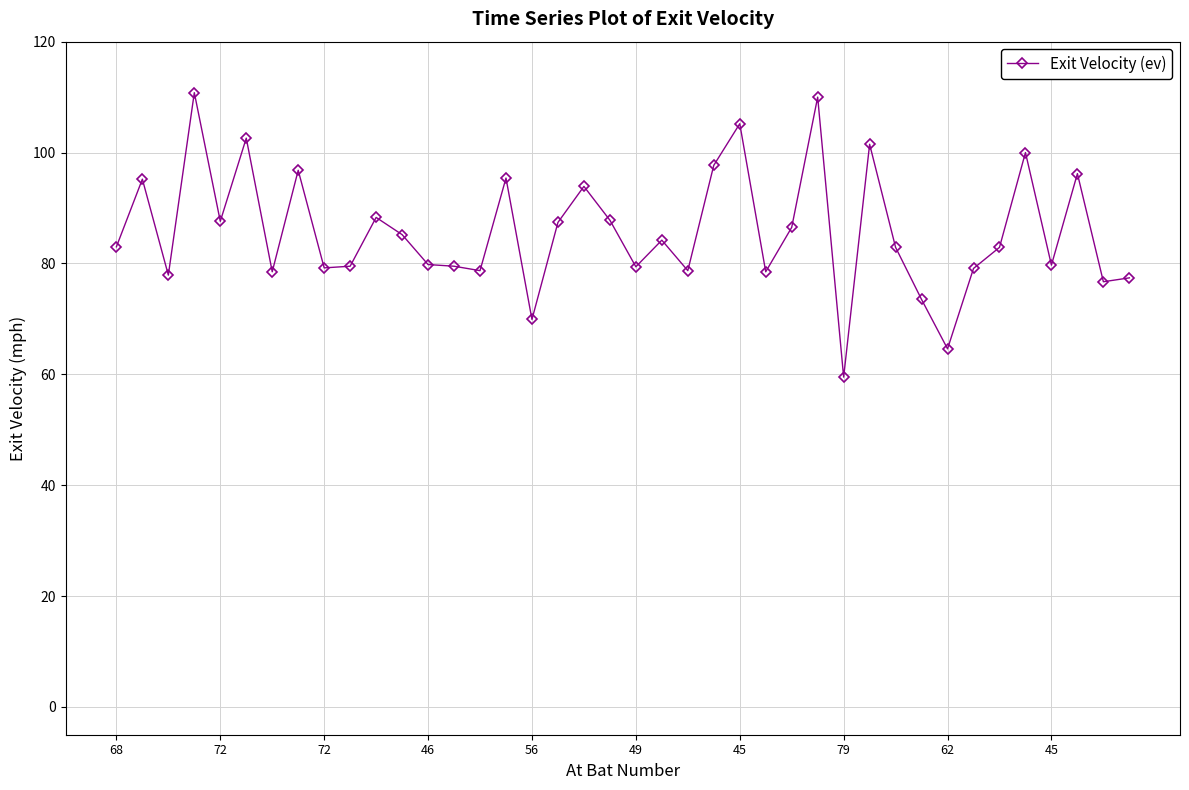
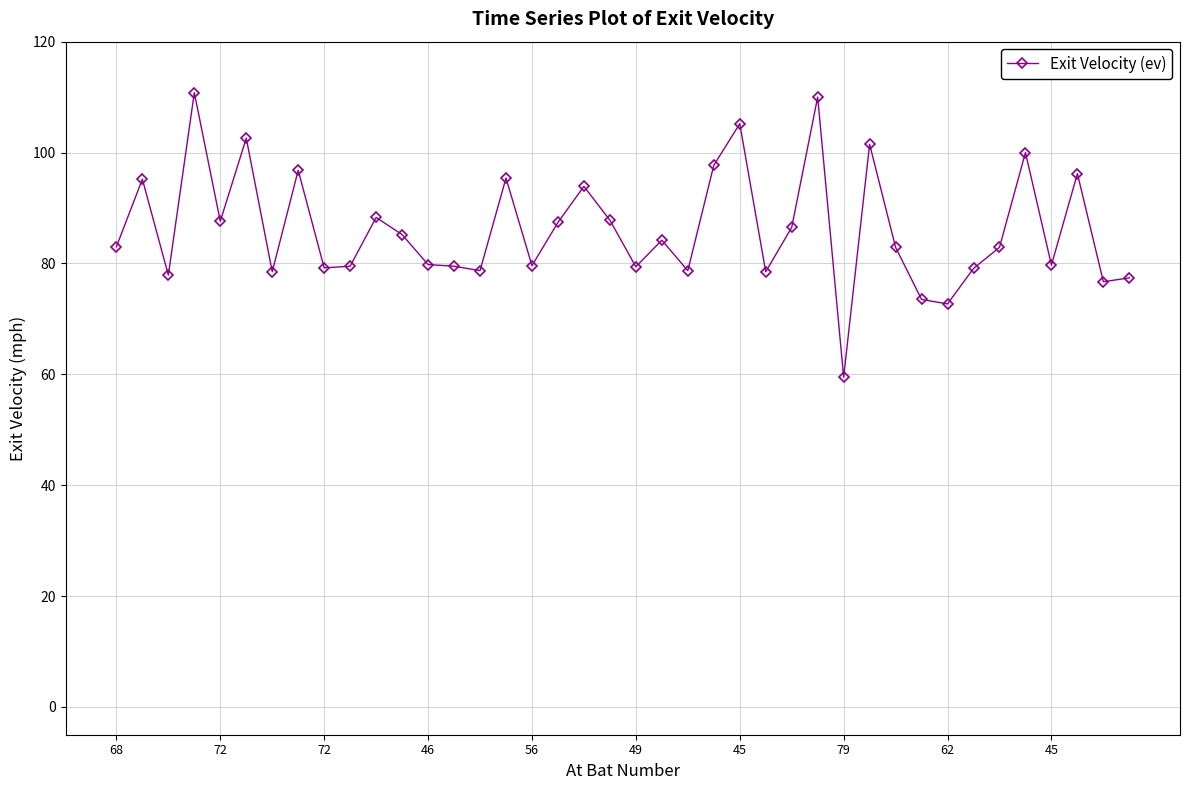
56: 70 -> 80
62: 65 -> 73
